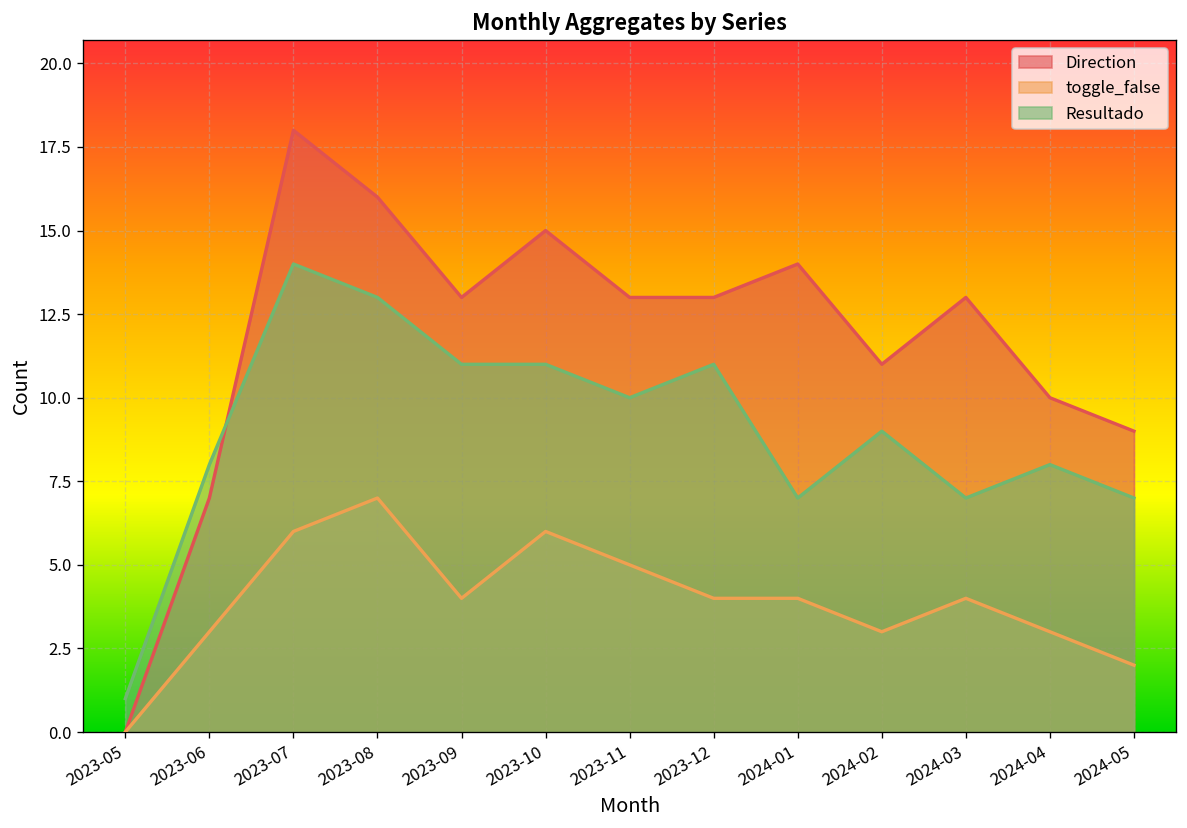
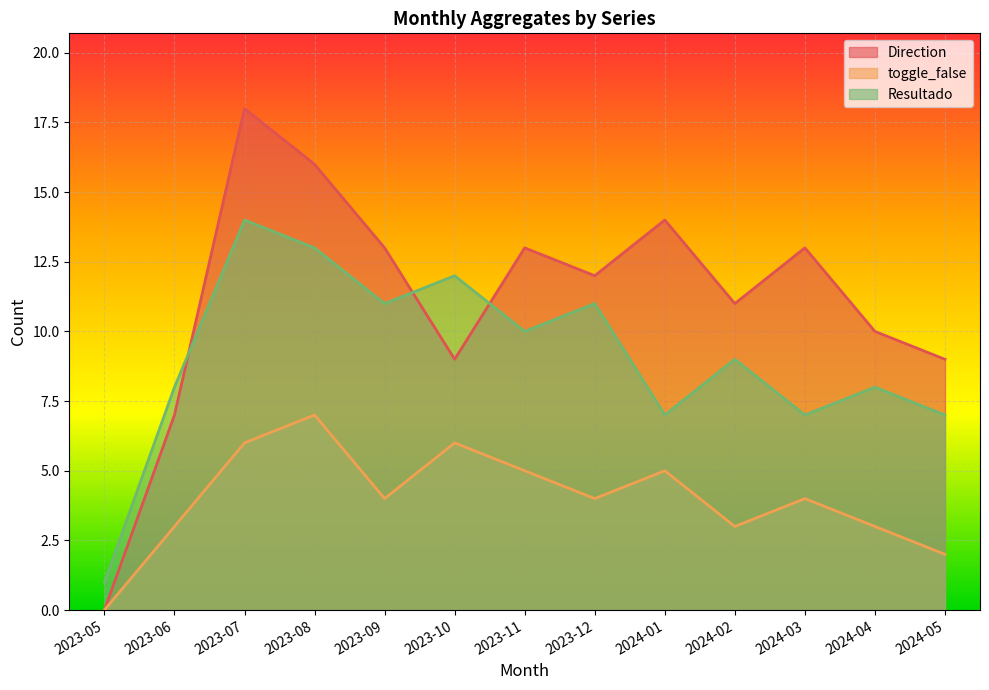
Direction, 2023-10: 15 -> 9
Resultado, 2023-10: 11 -> 12
Direction, 2023-12: 13 -> 12
toggle_false, 2024-01: 4 -> 5
